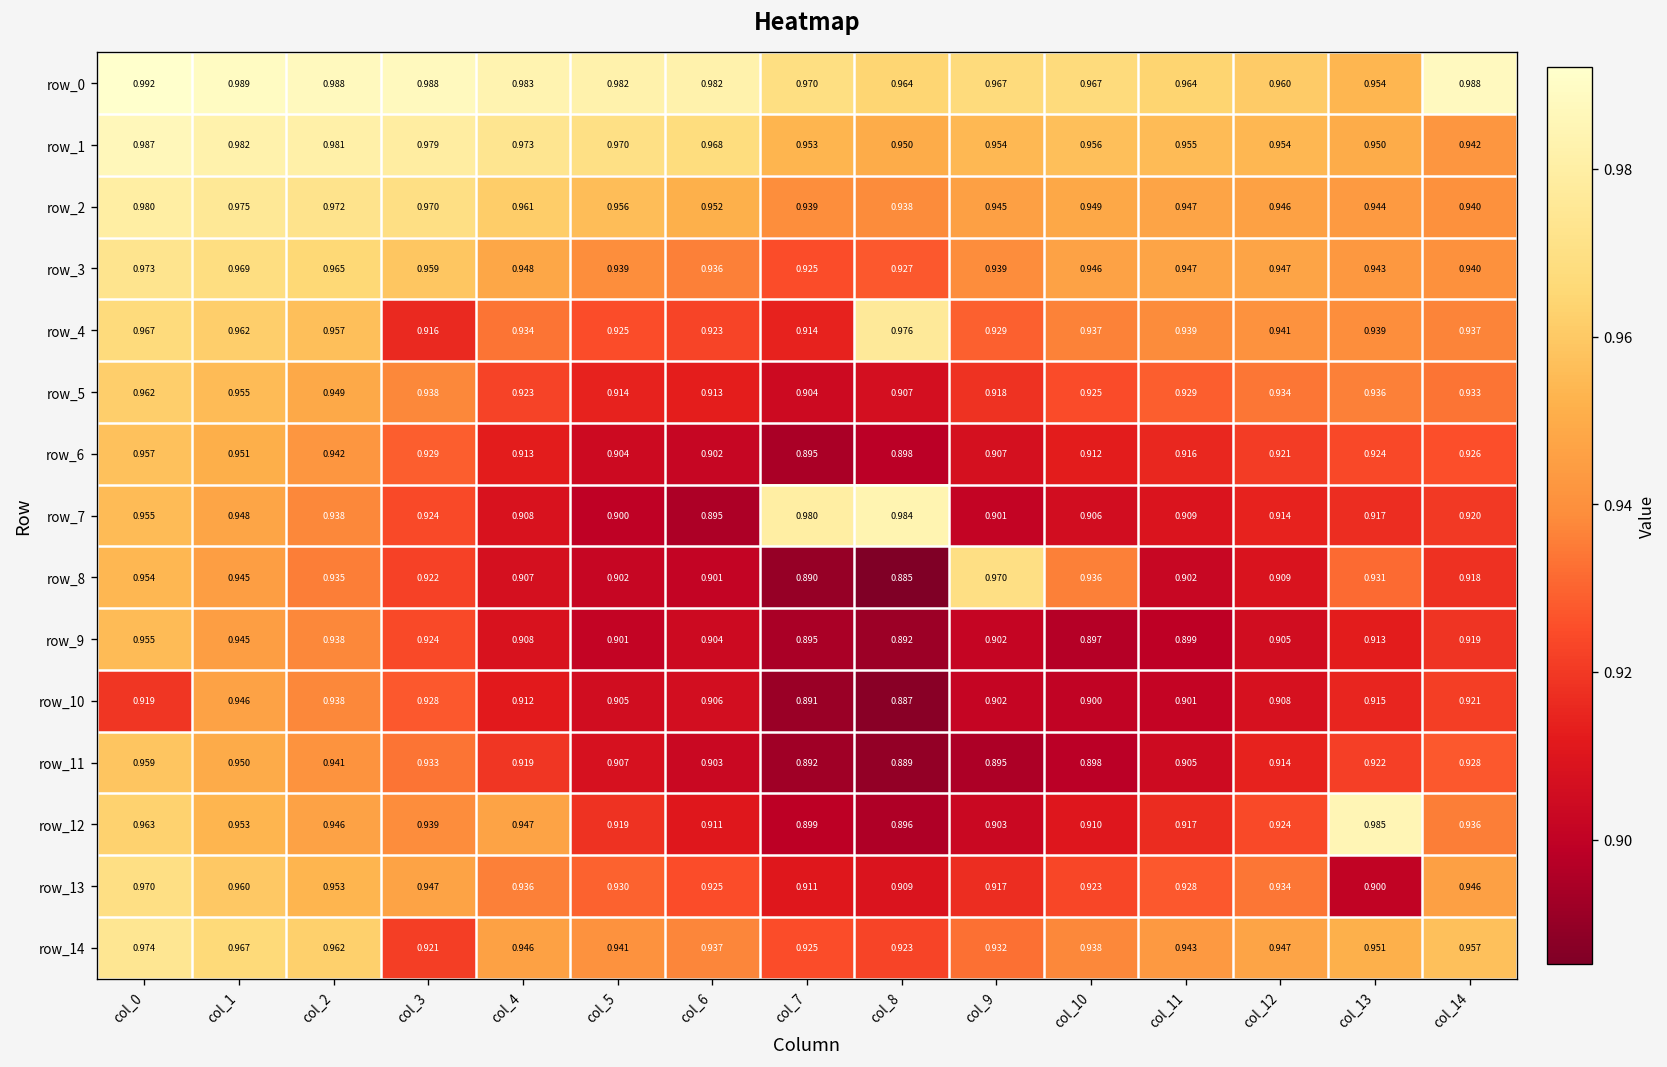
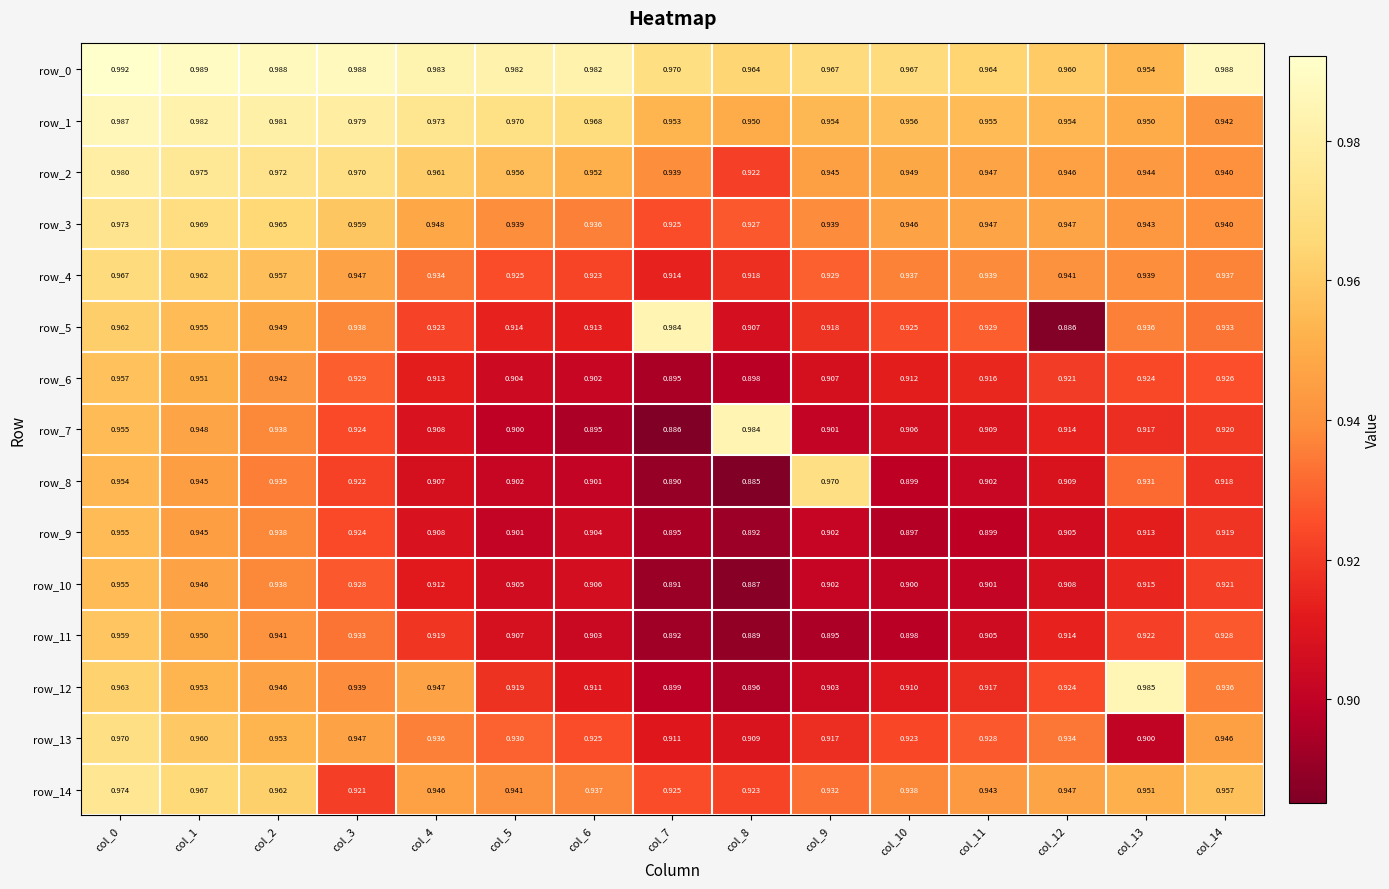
row_2, col_8: 0.938 -> 0.922
row_4, col_3: 0.916 -> 0.947
row_4, col_8: 0.976 -> 0.918
row_5, col_7: 0.904 -> 0.984
row_5, col_12: 0.934 -> 0.886
row_7, col_7: 0.980 -> 0.886
row_8, col_10: 0.936 -> 0.899
row_10, col_0: 0.919 -> 0.955
